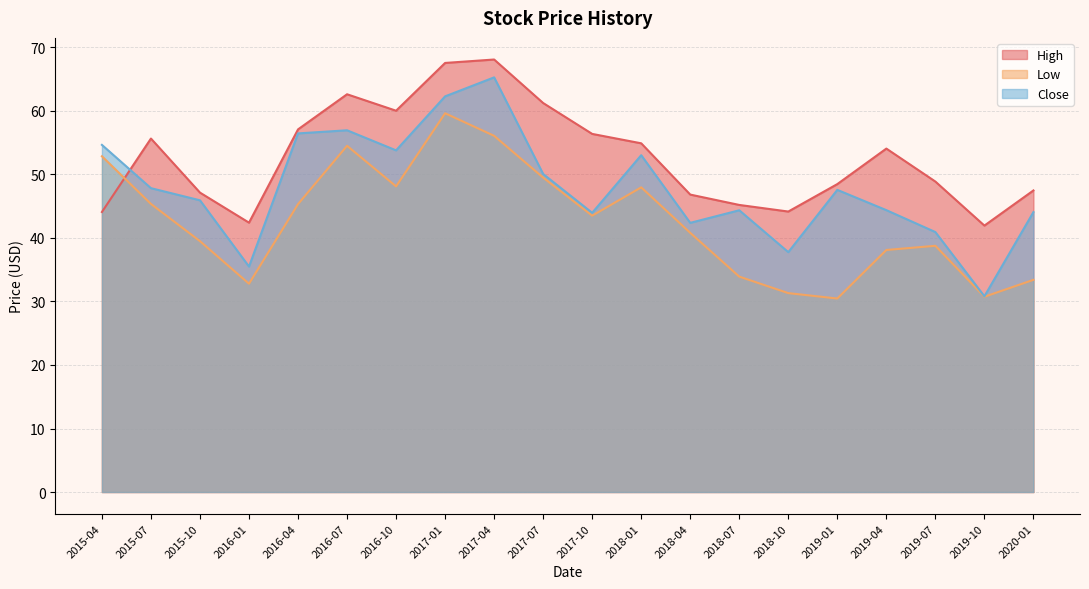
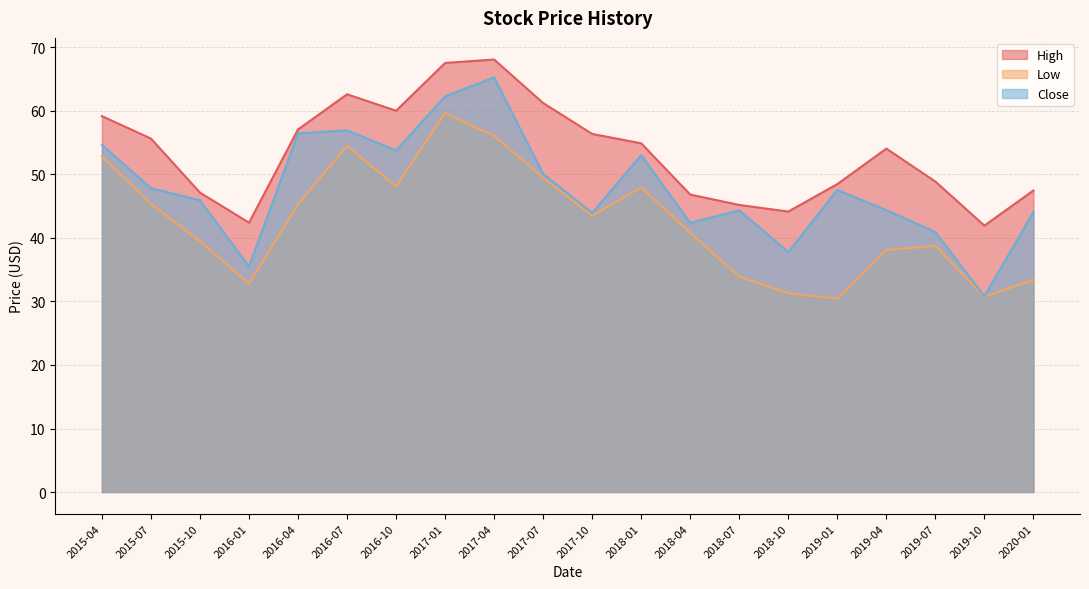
High, 2015-04: 44 -> 59
